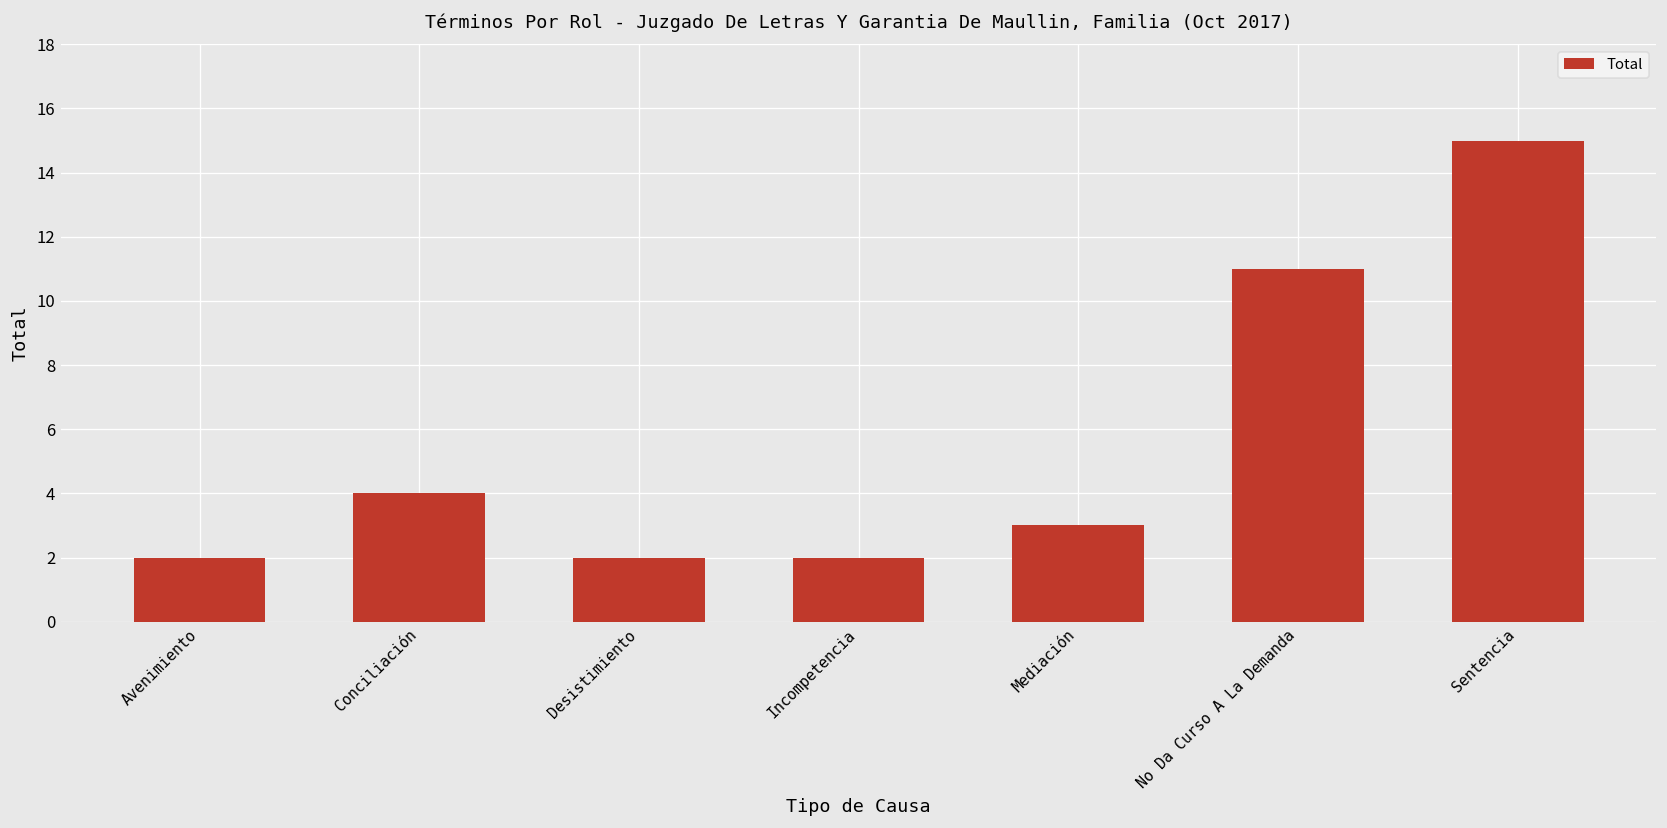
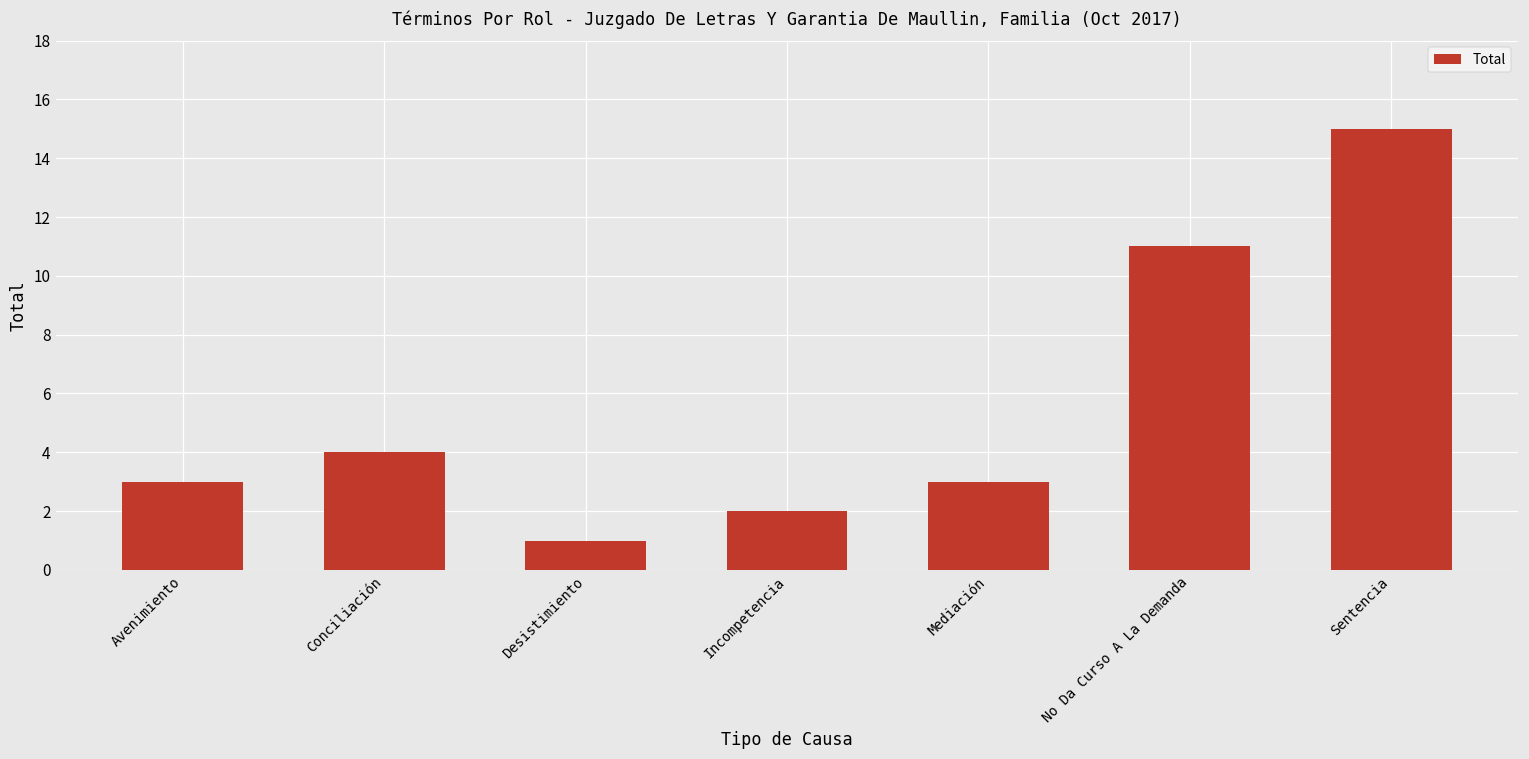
Avenimiento: 2 -> 3
Desistimiento: 2 -> 1
